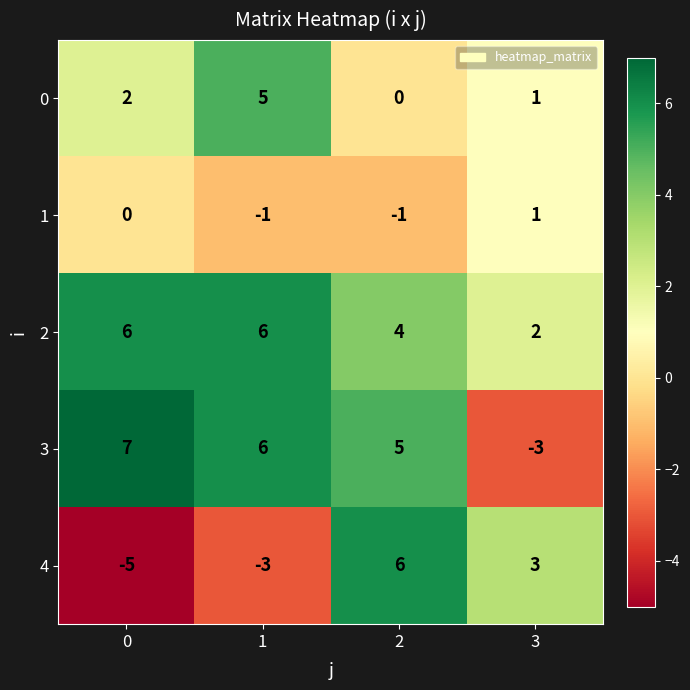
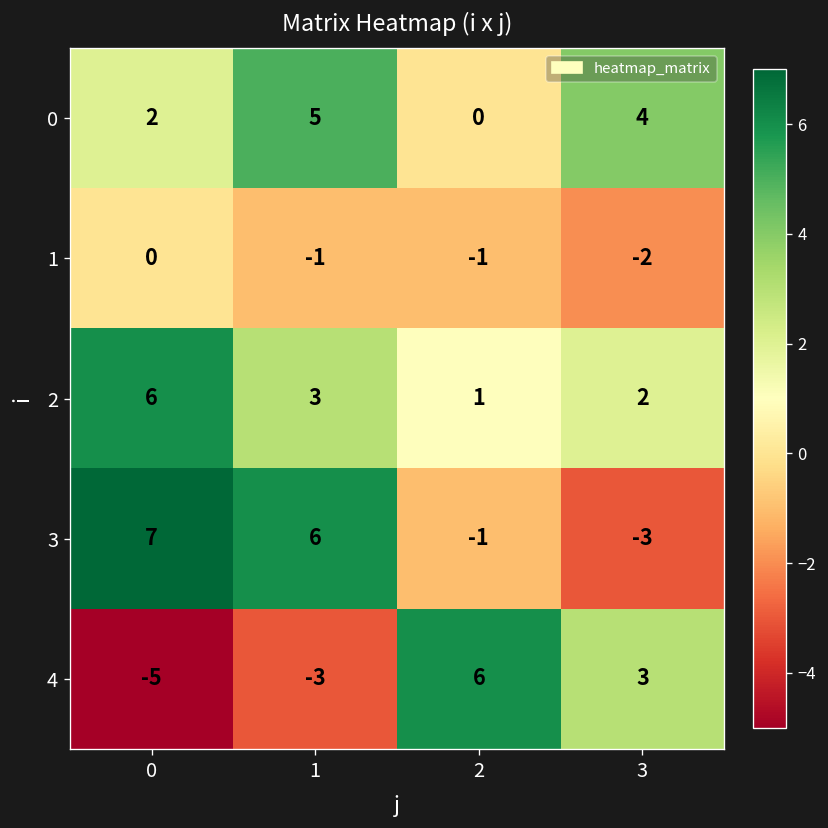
0, 3: 1 -> 4
1, 3: 1 -> -2
2, 1: 6 -> 3
2, 2: 4 -> 1
3, 2: 5 -> -1
